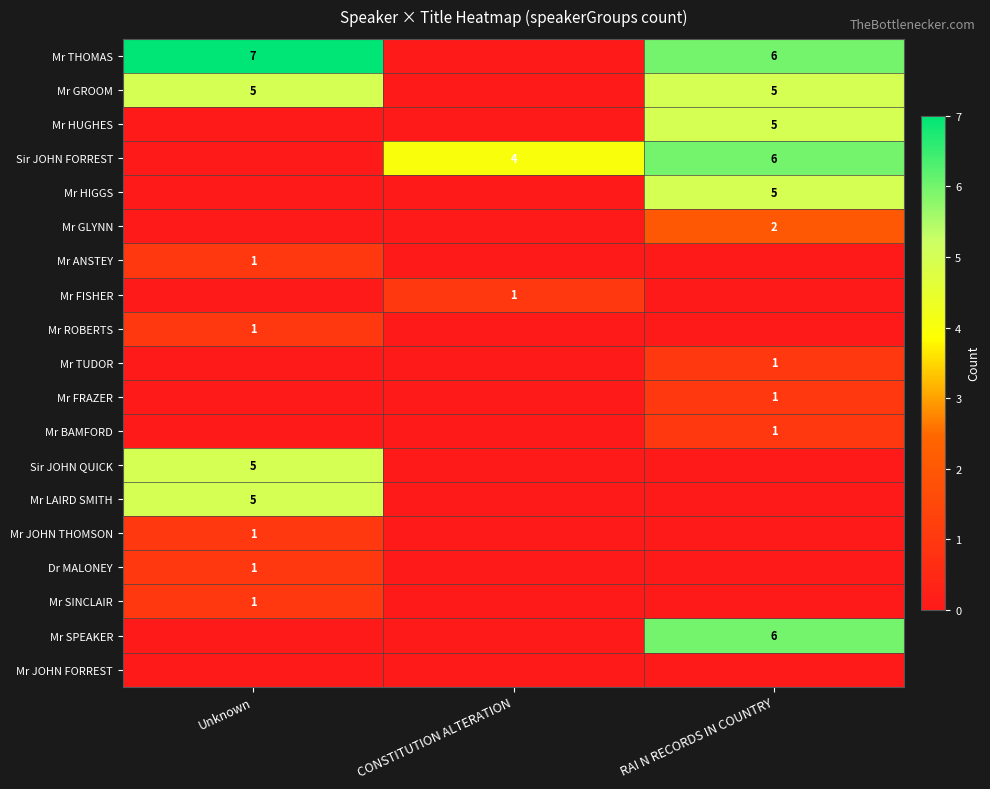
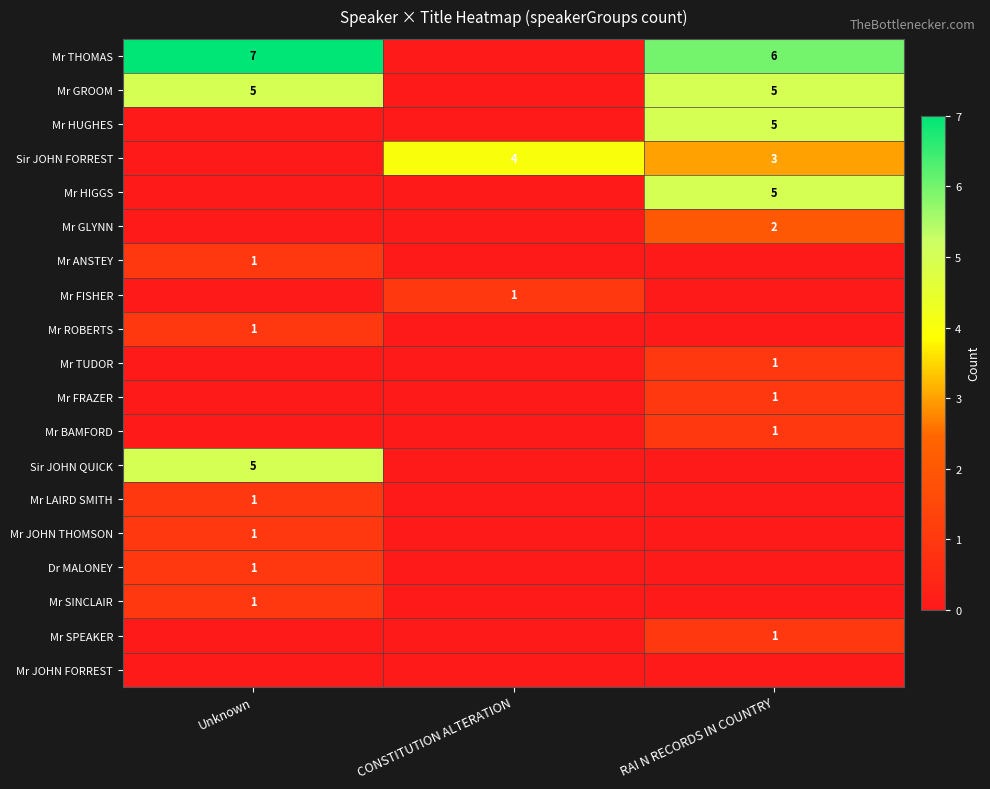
Sir JOHN FORREST, RAI N RECORDS IN COUNTRY: 6 -> 3
Mr LAIRD SMITH, Unknown: 5 -> 1
Mr SPEAKER, RAI N RECORDS IN COUNTRY: 6 -> 1
